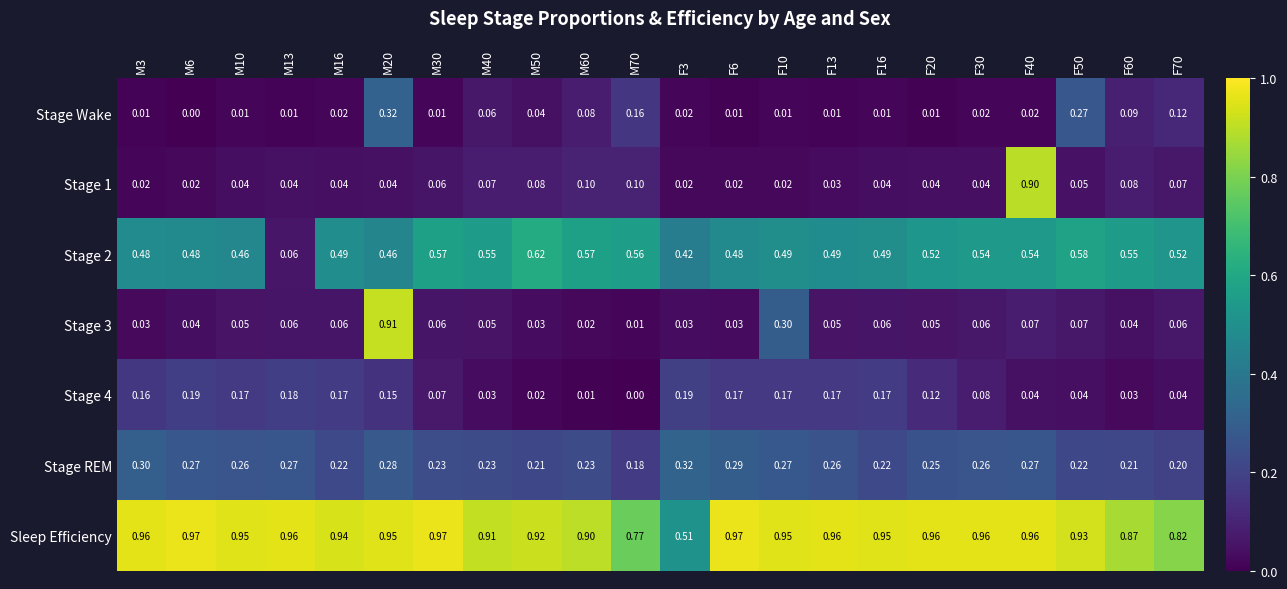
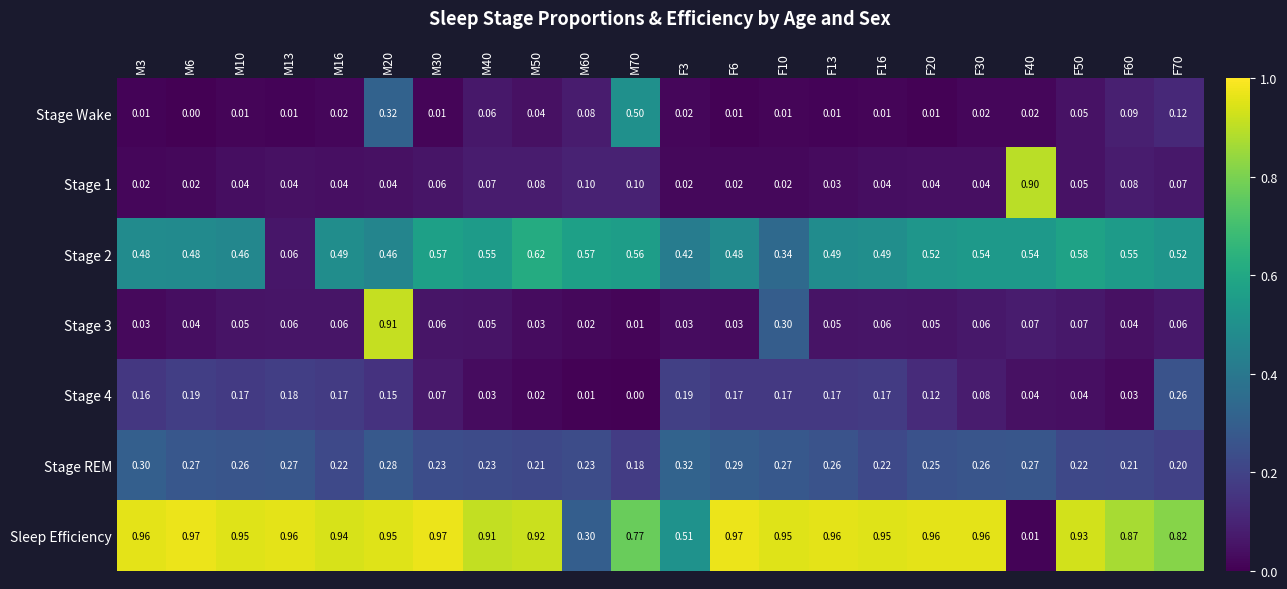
Stage Wake, M70: 0.16 -> 0.50
Stage Wake, F50: 0.27 -> 0.05
Stage 2, F10: 0.49 -> 0.34
Stage 4, F70: 0.04 -> 0.26
Sleep Efficiency, M60: 0.90 -> 0.30
Sleep Efficiency, F40: 0.96 -> 0.01
